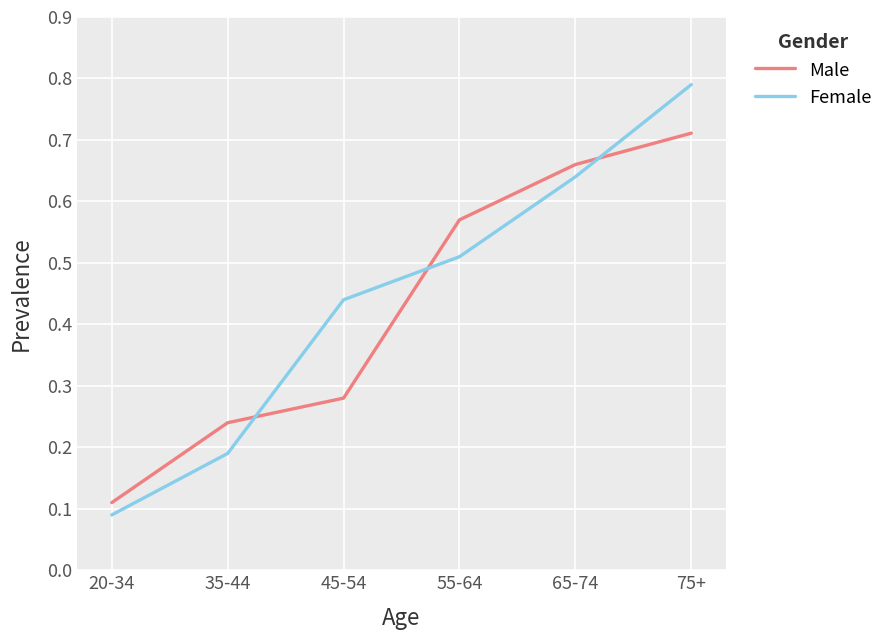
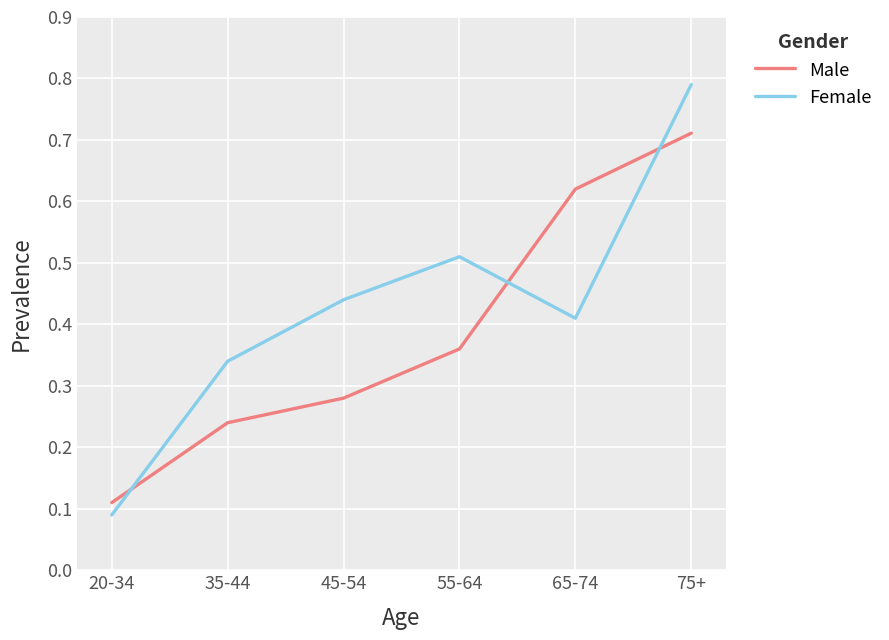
Female, 35-44: 0.19 -> 0.34
Male, 55-64: 0.57 -> 0.36
Male, 65-74: 0.66 -> 0.62
Female, 65-74: 0.64 -> 0.41
